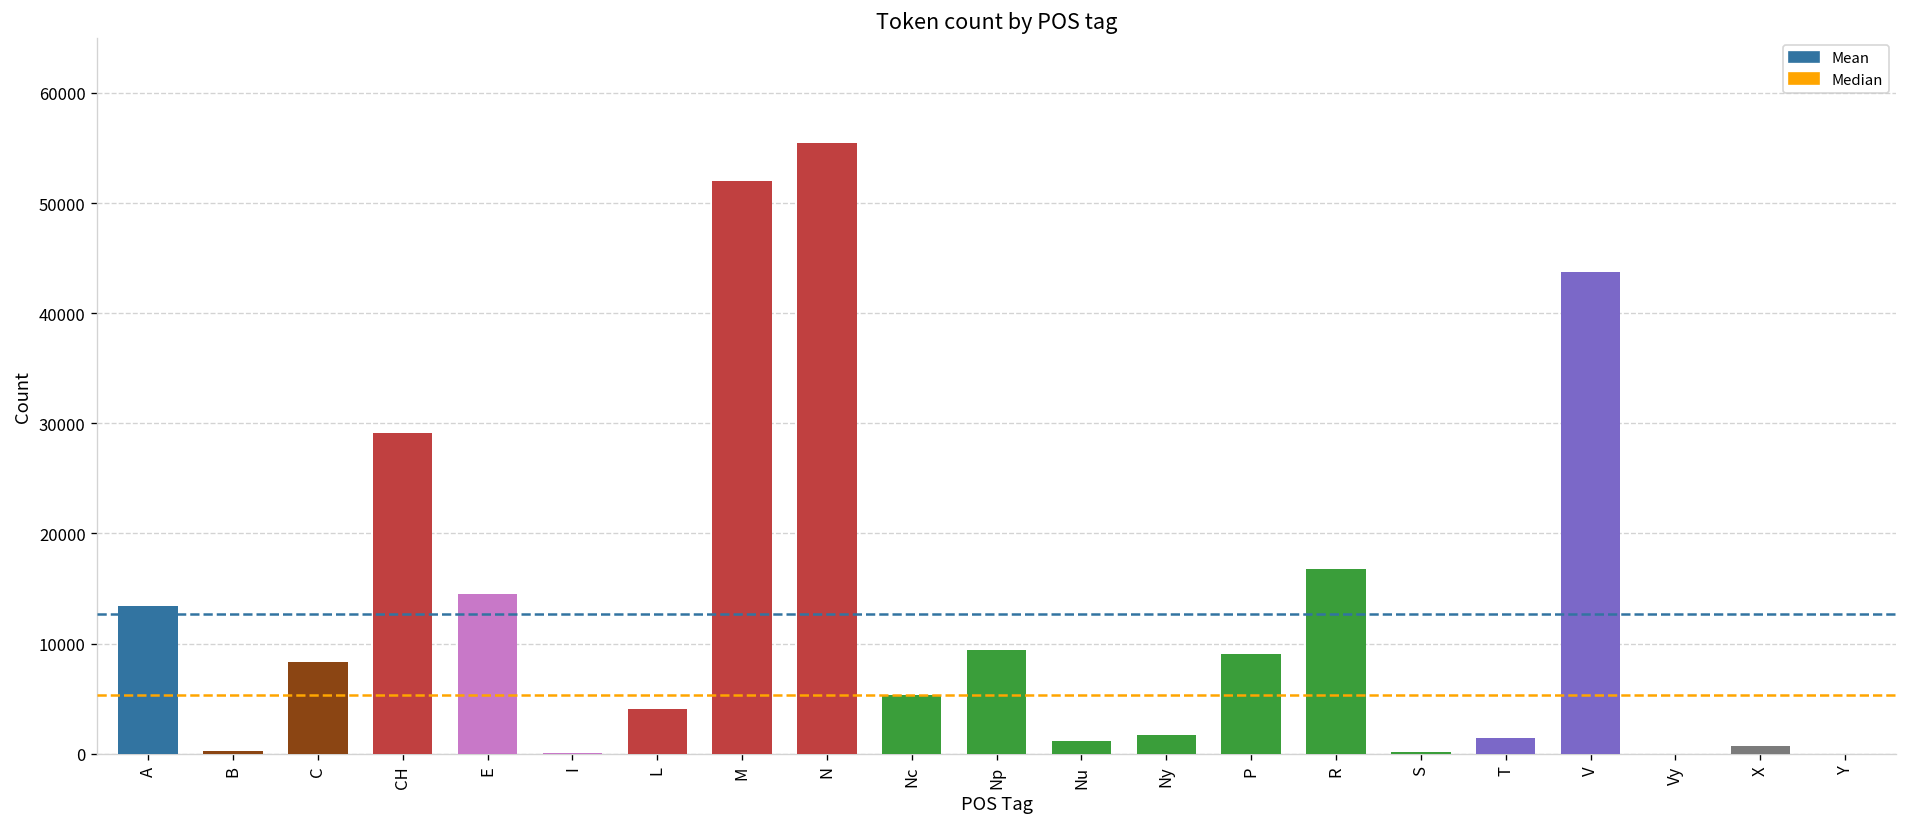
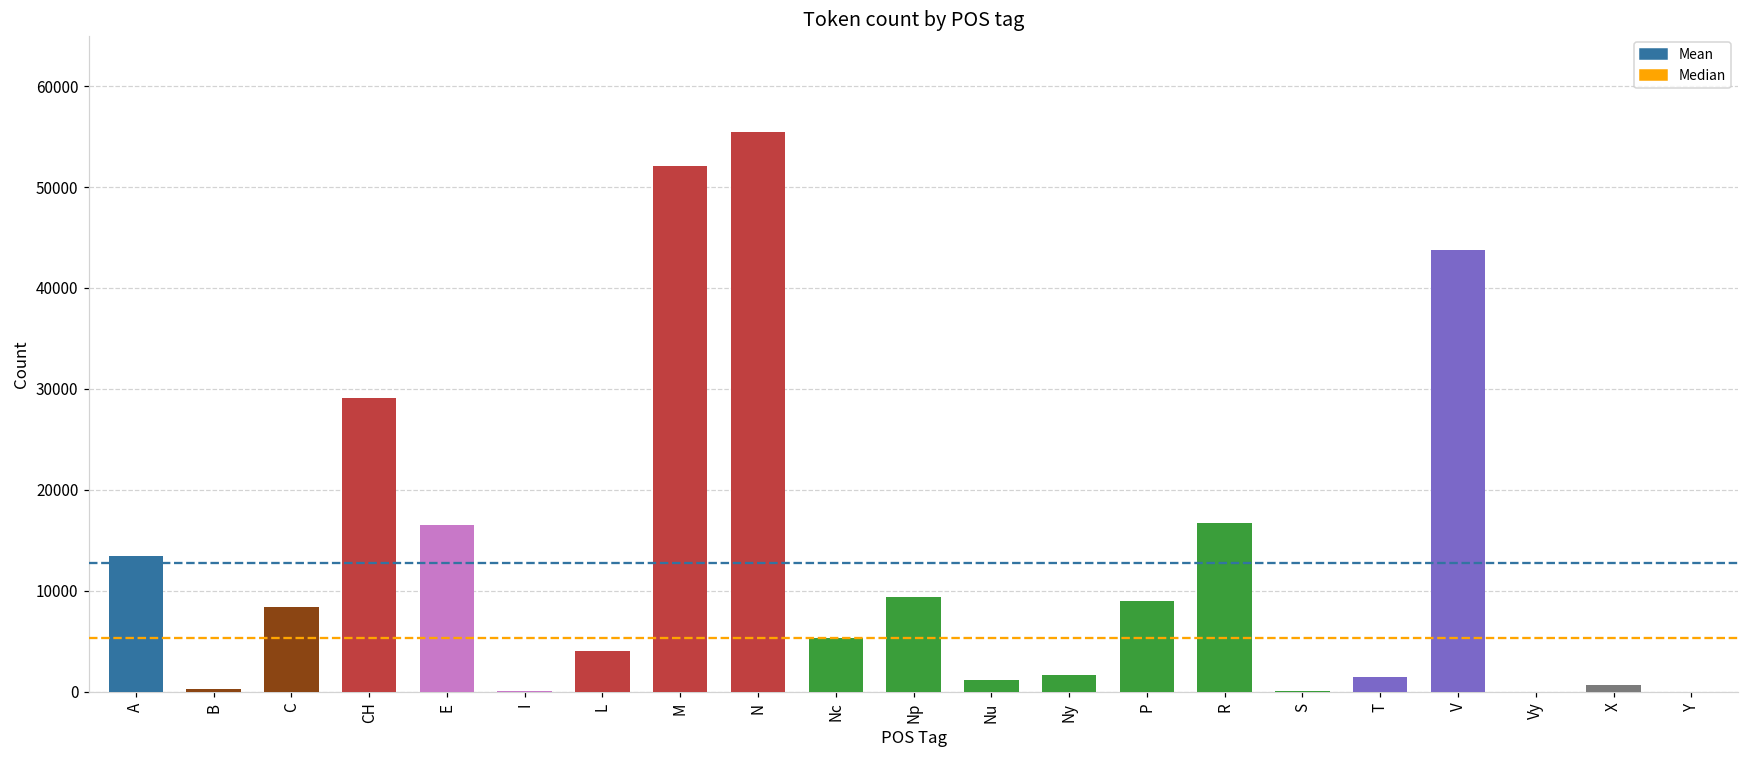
E: 15000 -> 16000
